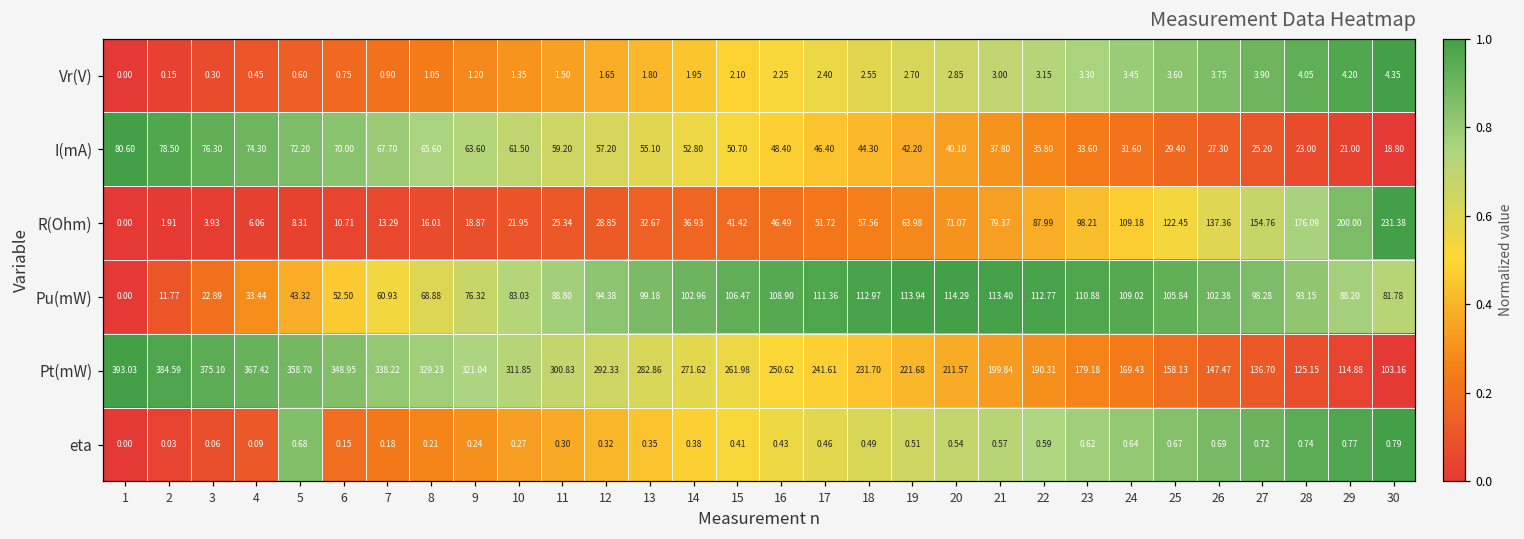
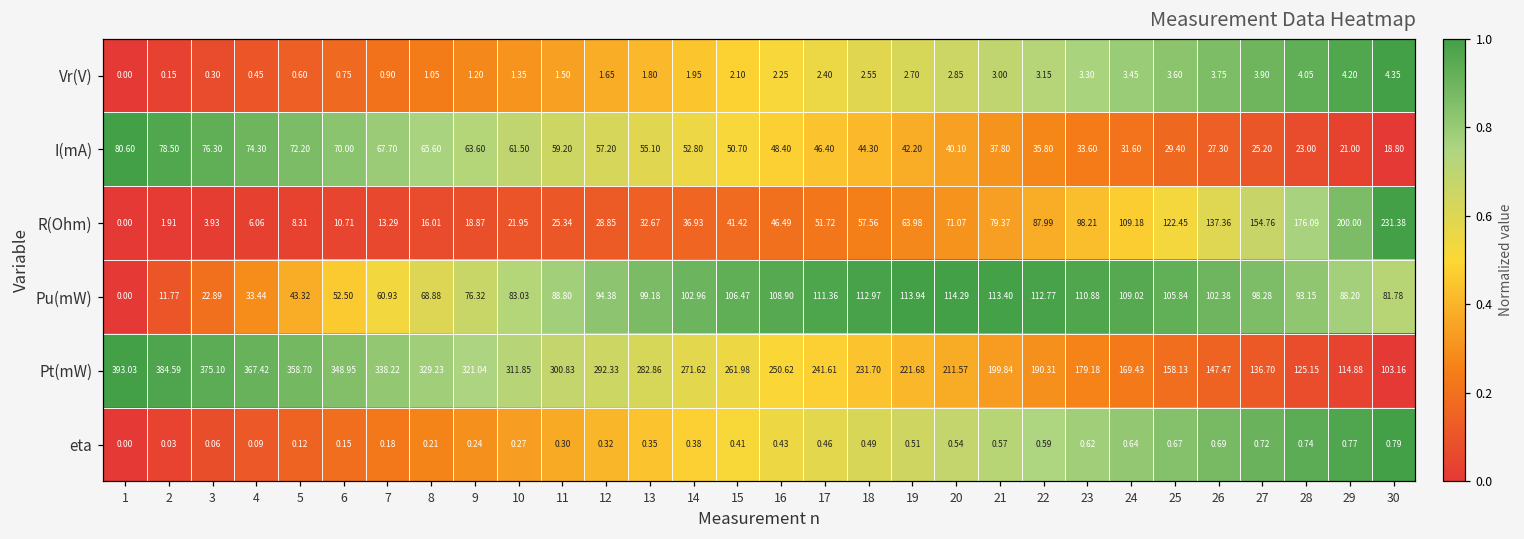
eta, 5: 0.68 -> 0.12
